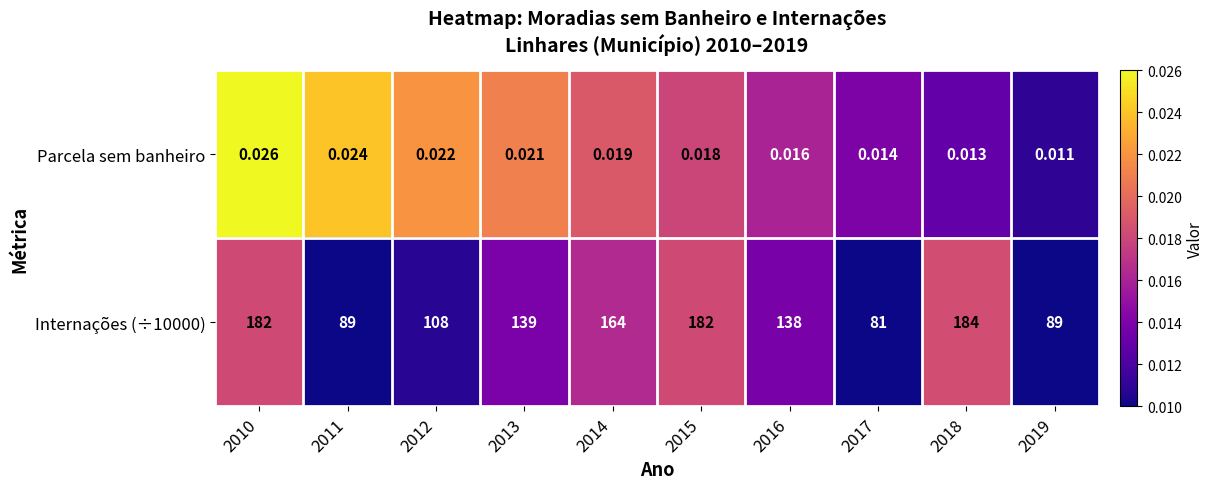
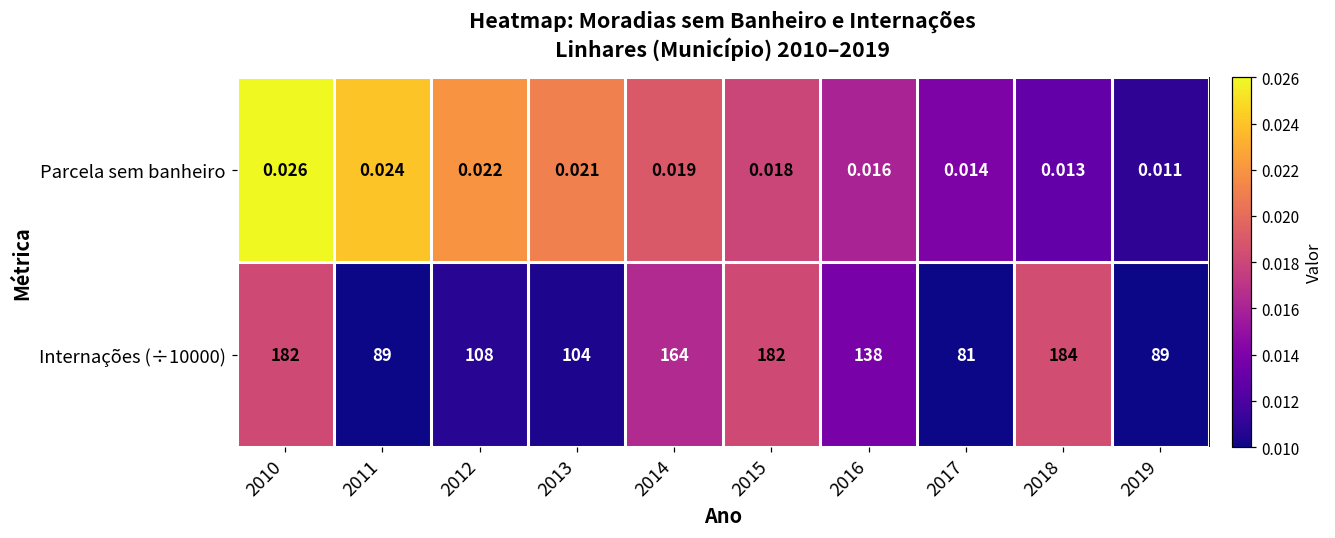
Internações (÷10000), 2013: 139 -> 104
